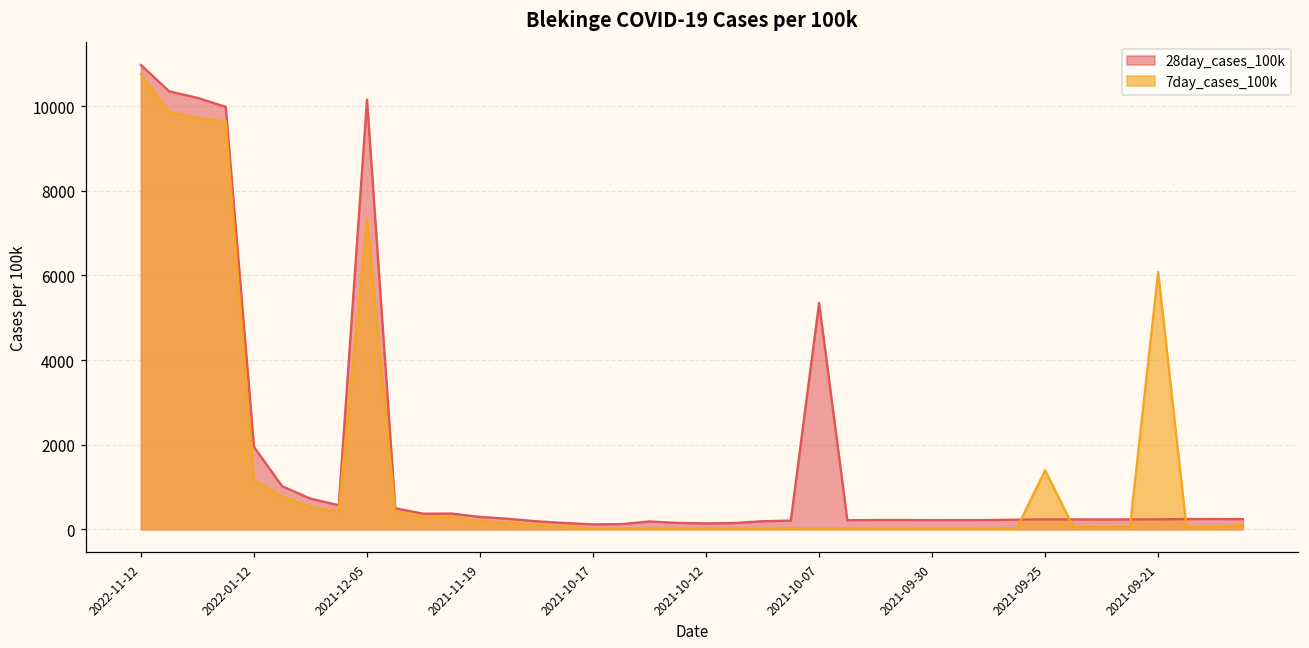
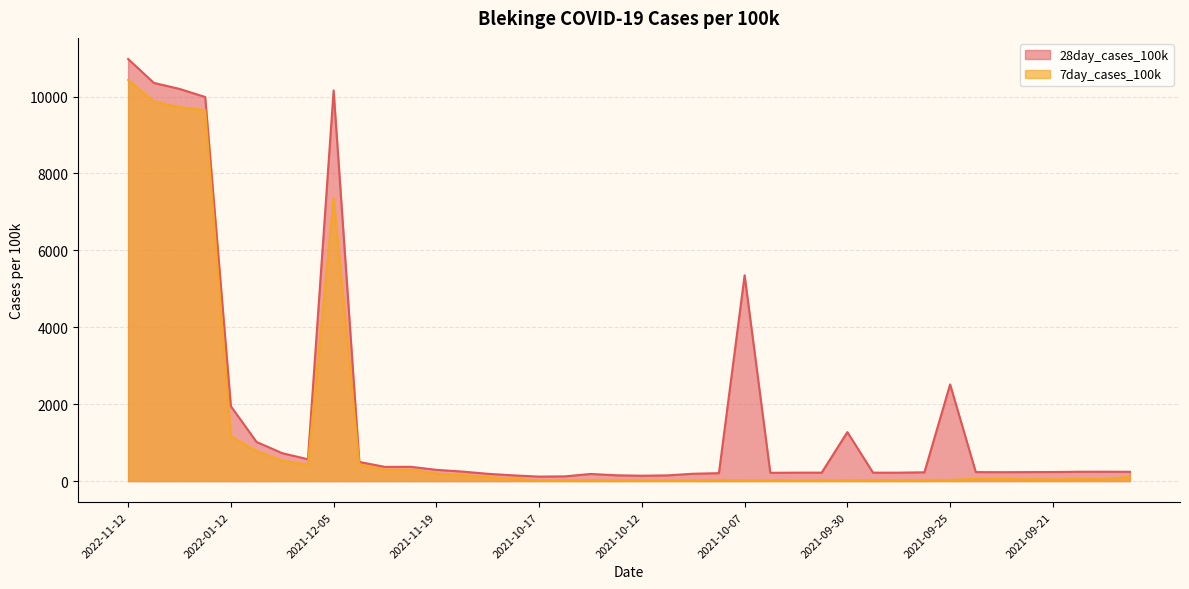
7day_cases_100k, 2022-11-12: 10800 -> 10400
28day_cases_100k, 2021-09-30: 200 -> 1300
28day_cases_100k, 2021-09-25: 200 -> 2500
7day_cases_100k, 2021-09-25: 1400 -> 0
7day_cases_100k, 2021-09-21: 6100 -> 0
